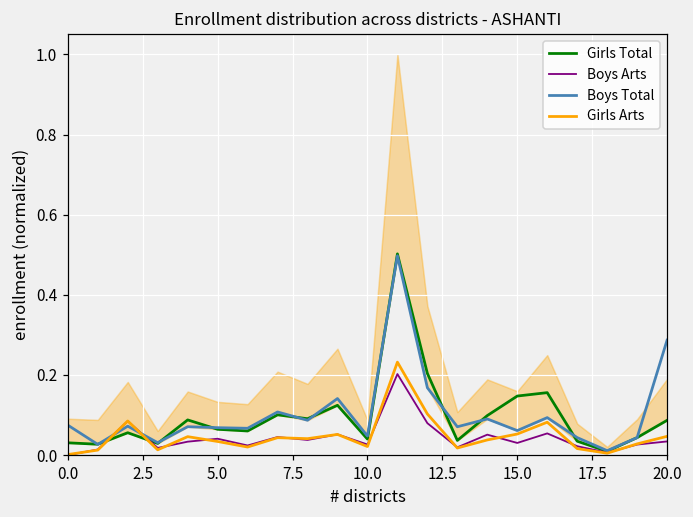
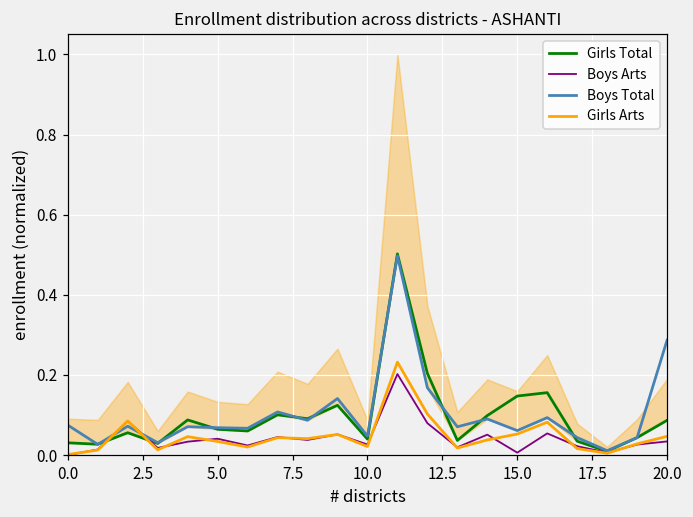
Boys Arts, 15.0: 0.03 -> 0.01
